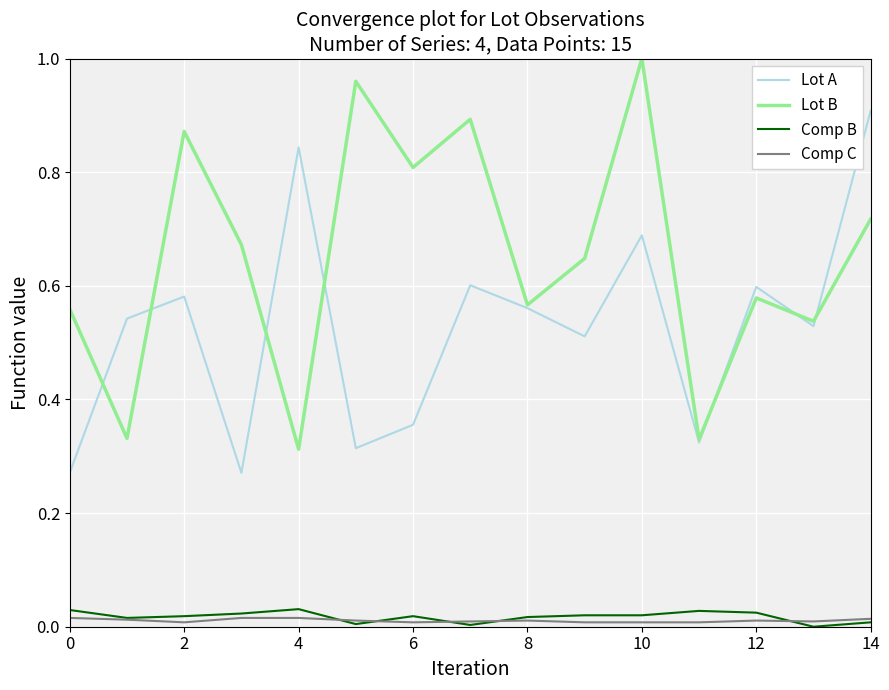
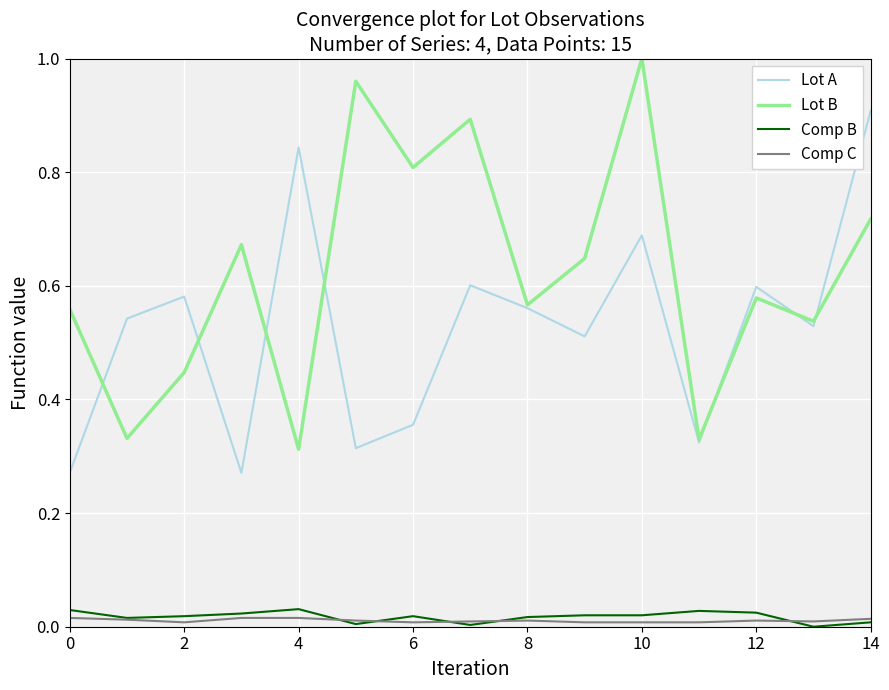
Lot B, 2: 0.87 -> 0.45
